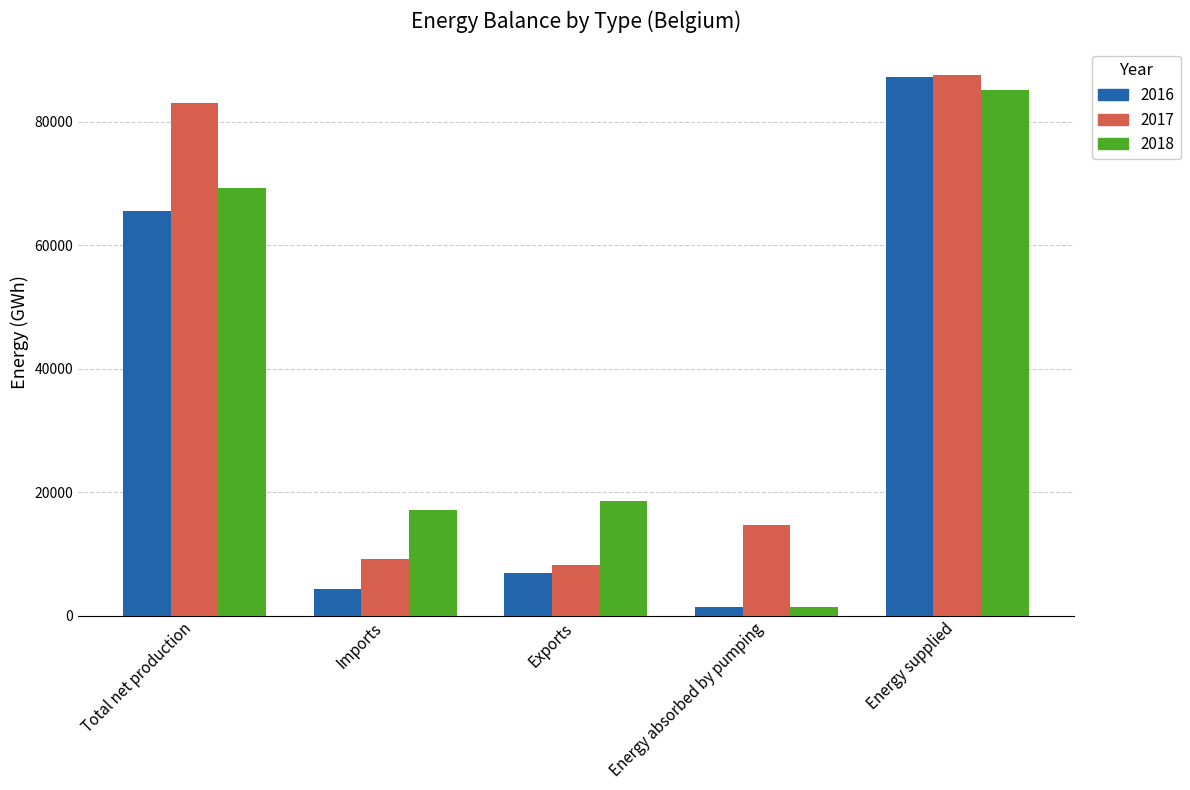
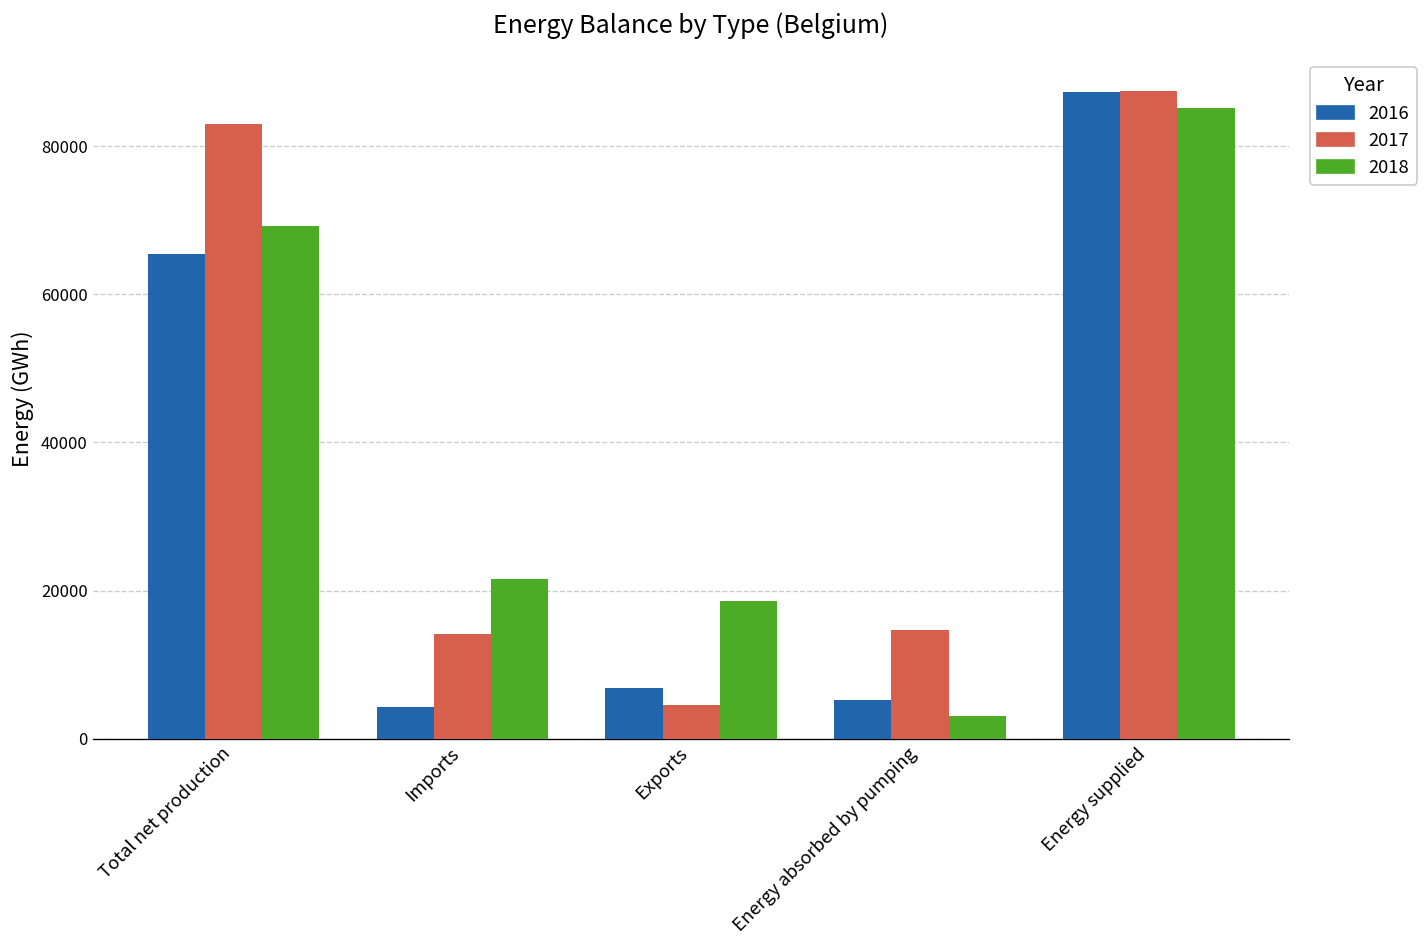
2017, Imports: 9000 -> 14000
2018, Imports: 17000 -> 22000
2017, Exports: 8000 -> 5000
2016, Energy absorbed by pumping: 1000 -> 5000
2018, Energy absorbed by pumping: 1000 -> 3000
